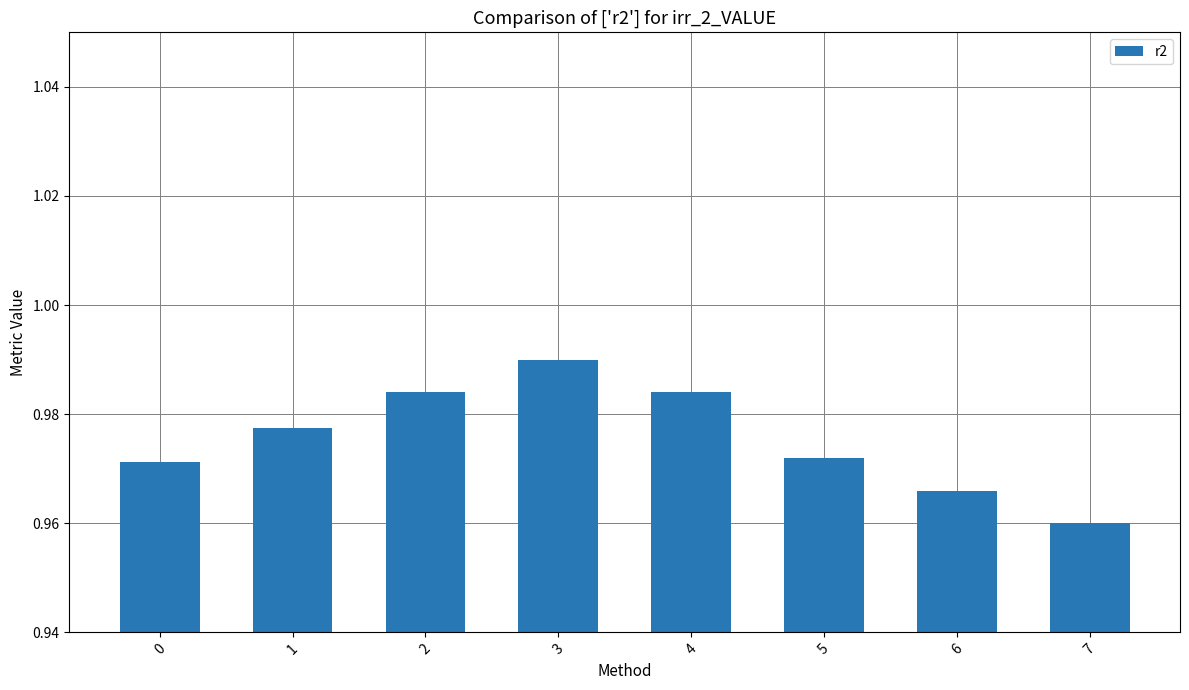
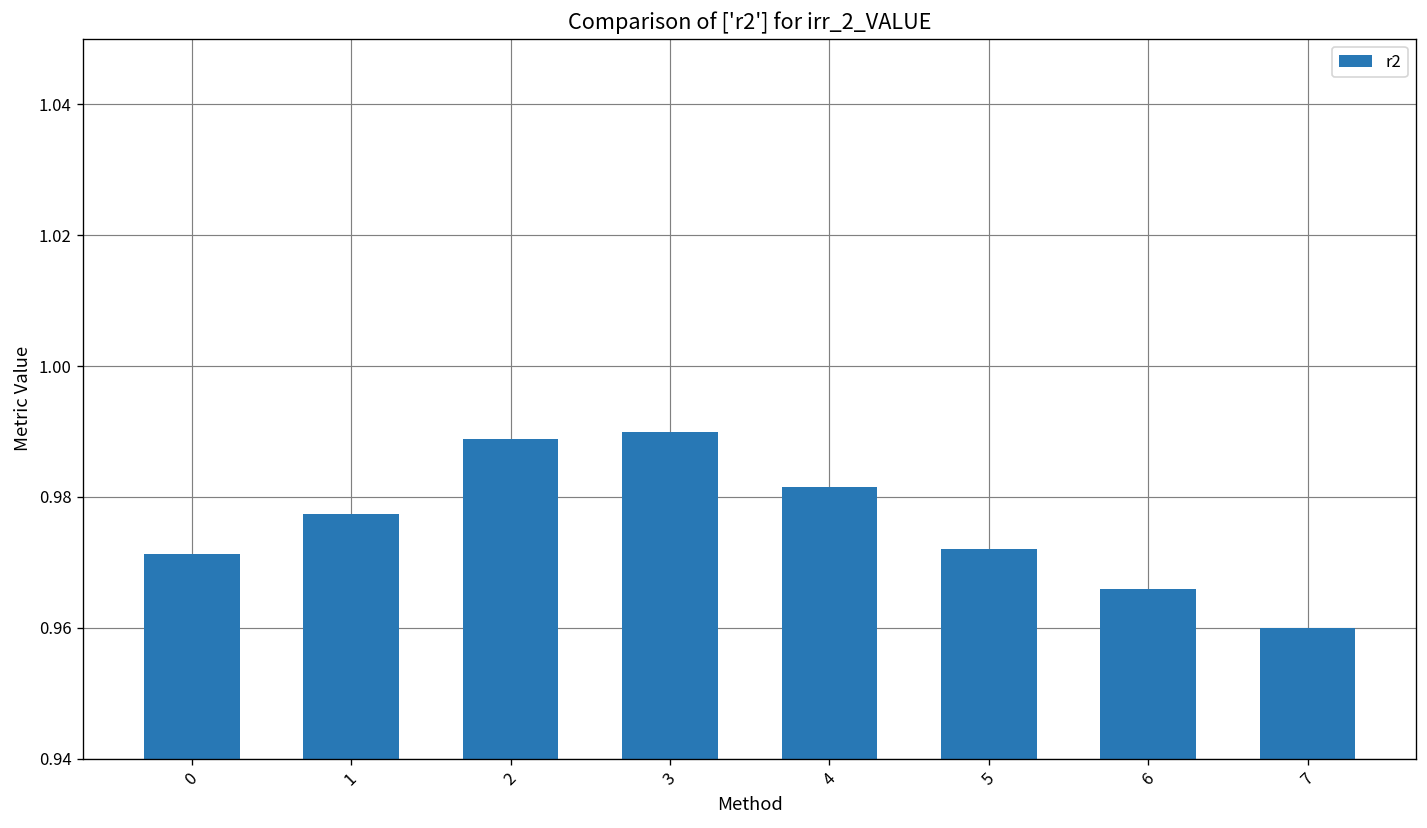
2: 0.984 -> 0.989
4: 0.984 -> 0.982
